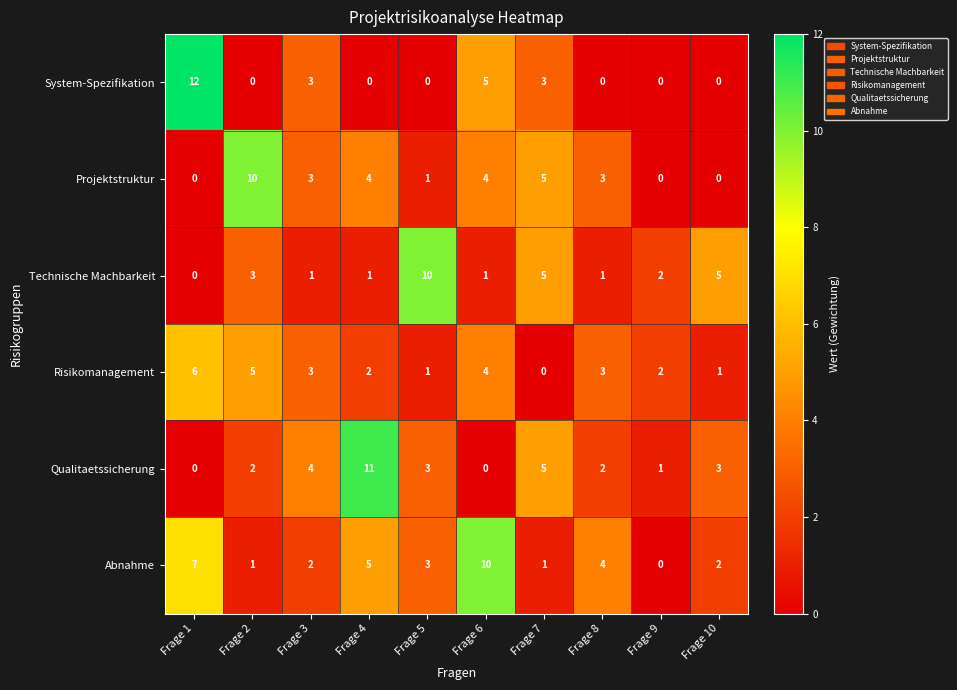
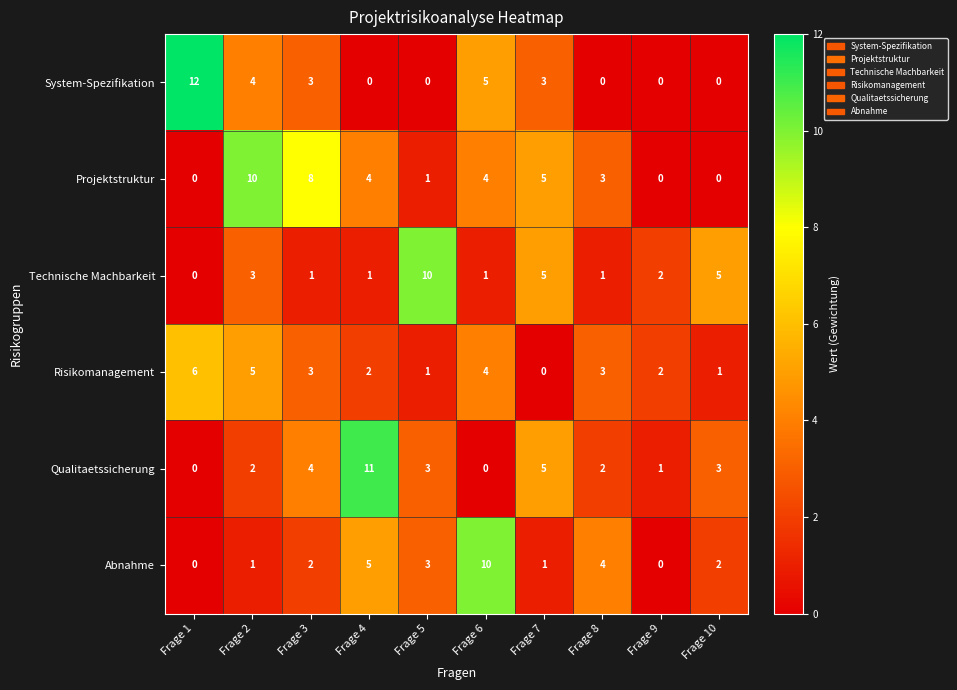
System-Spezifikation, Frage 2: 0 -> 4
Projektstruktur, Frage 3: 3 -> 8
Abnahme, Frage 1: 7 -> 0
